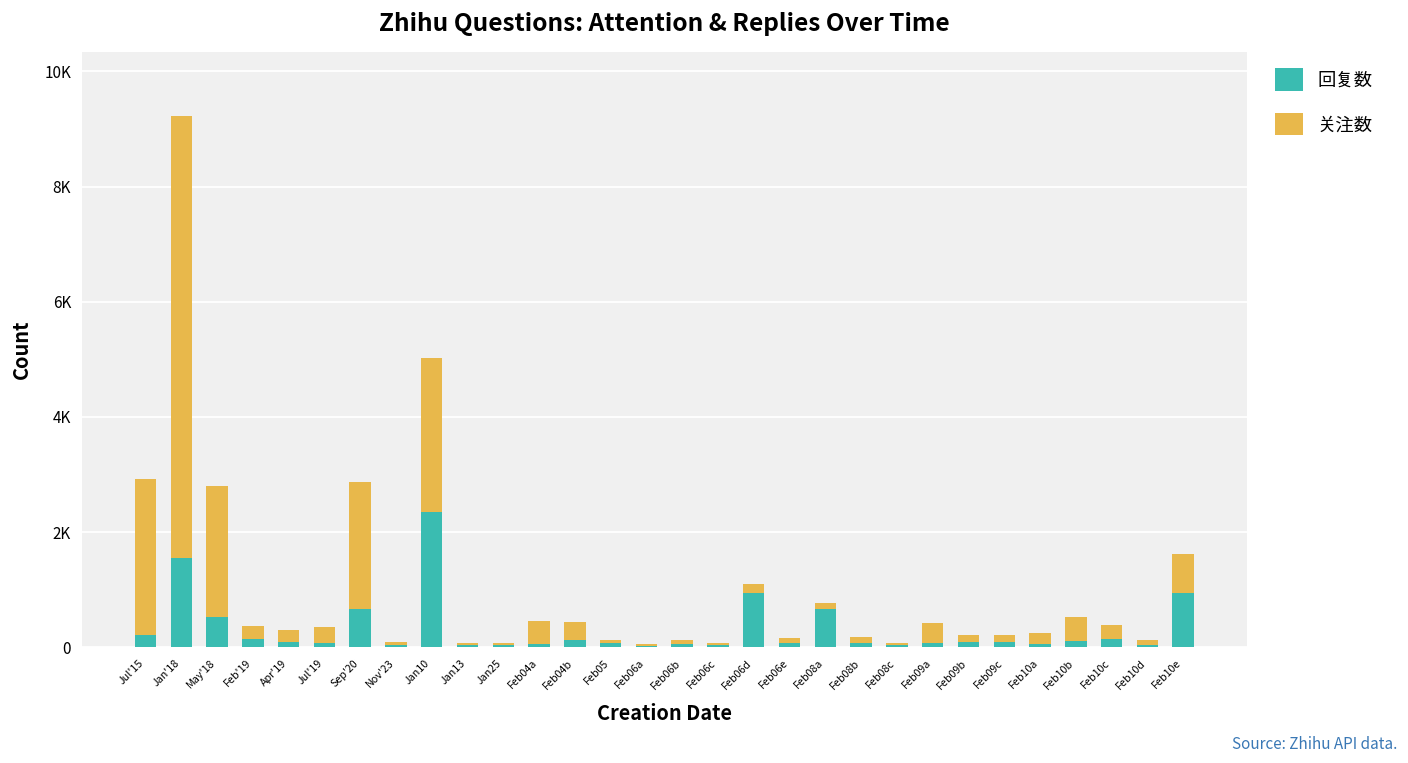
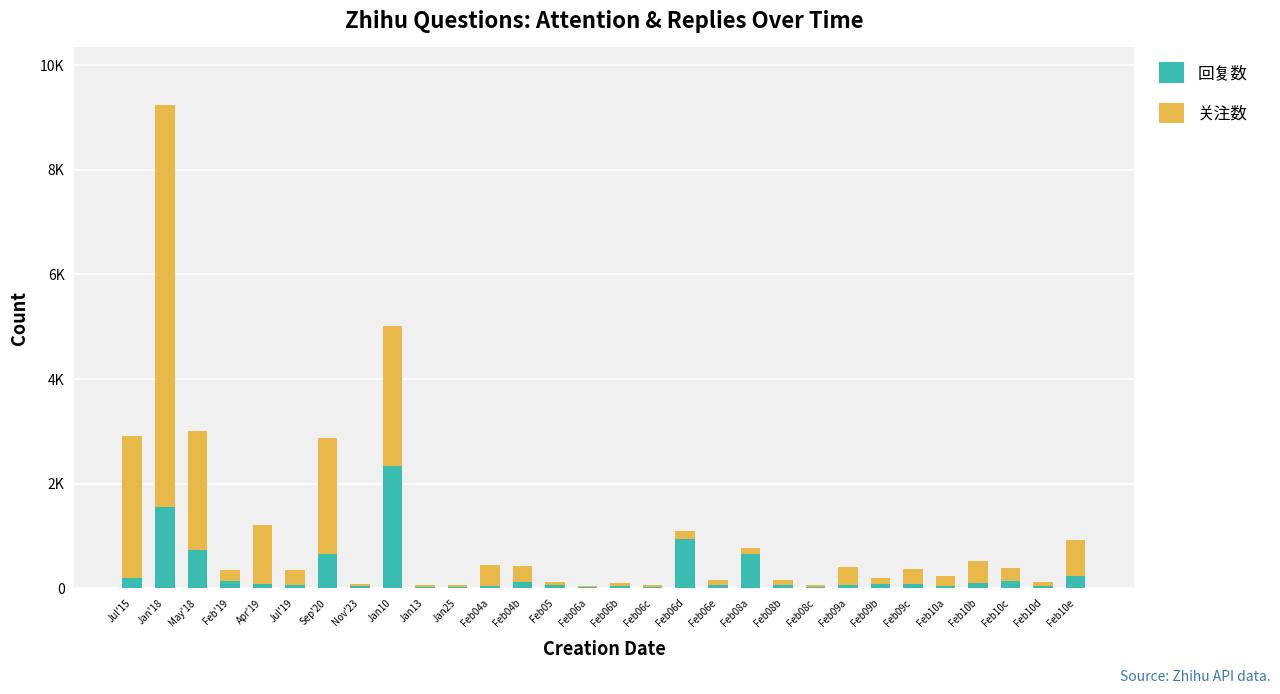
回复数, May'18: 500 -> 700
关注数, Apr'19: 200 -> 1100
关注数, Feb09c: 100 -> 300
回复数, Feb10e: 900 -> 200
